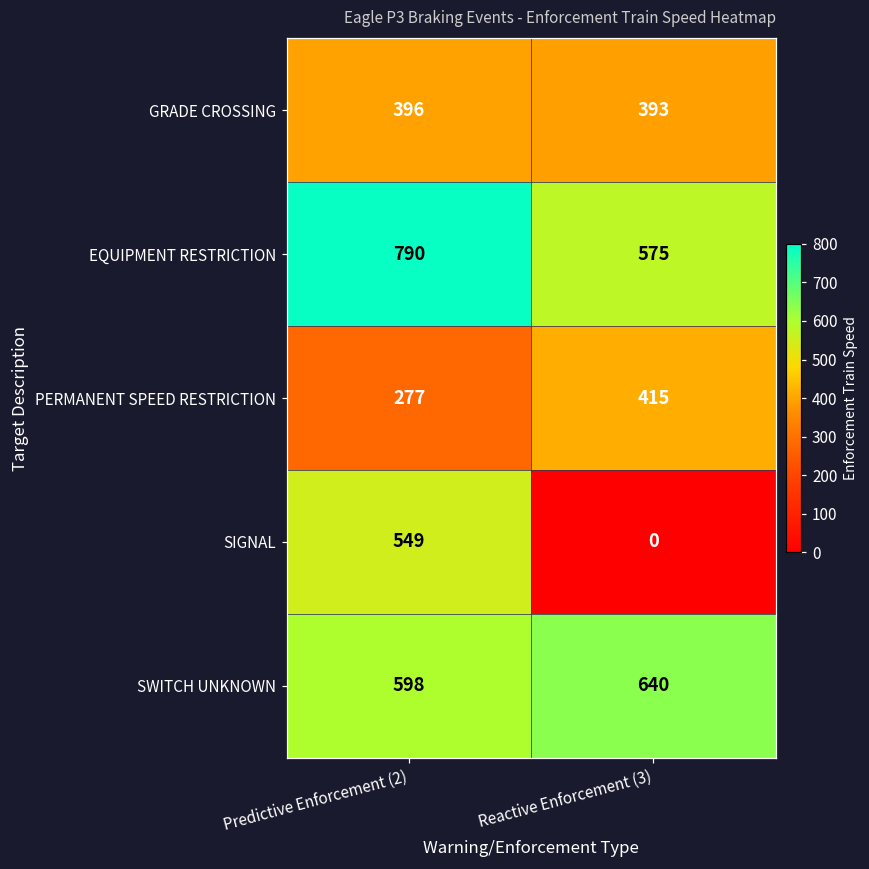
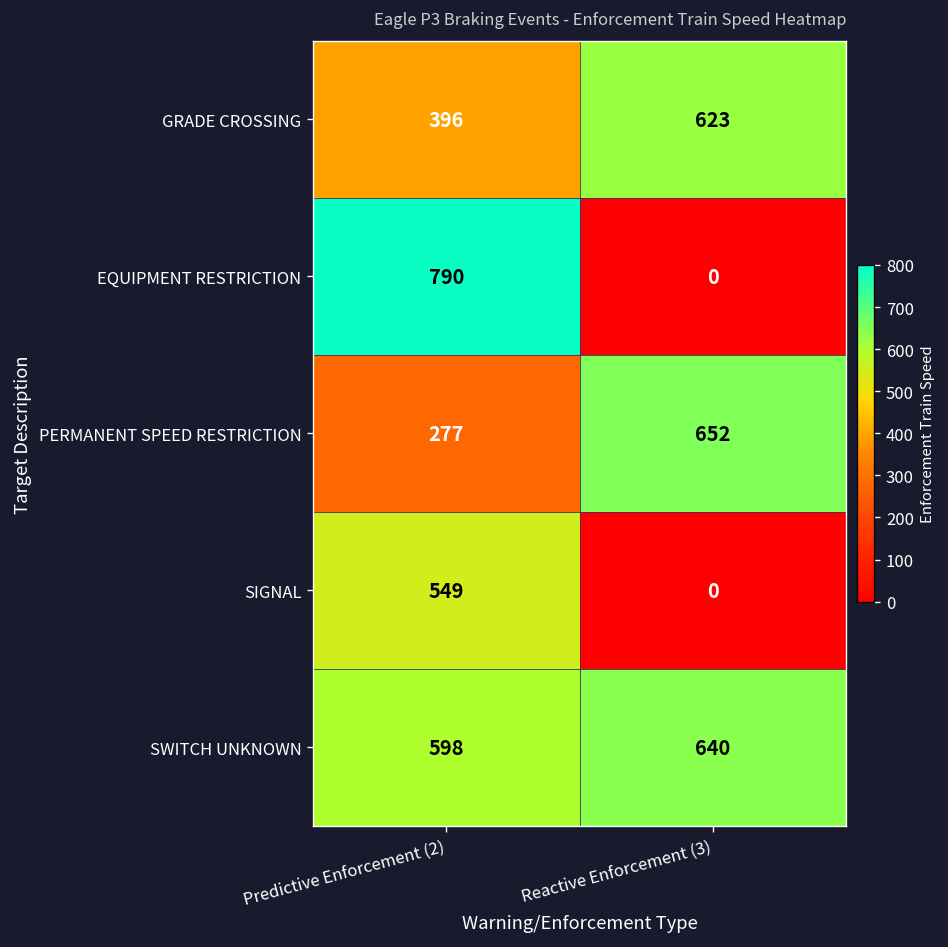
GRADE CROSSING, Reactive Enforcement (3): 393 -> 623
EQUIPMENT RESTRICTION, Reactive Enforcement (3): 575 -> 0
PERMANENT SPEED RESTRICTION, Reactive Enforcement (3): 415 -> 652
